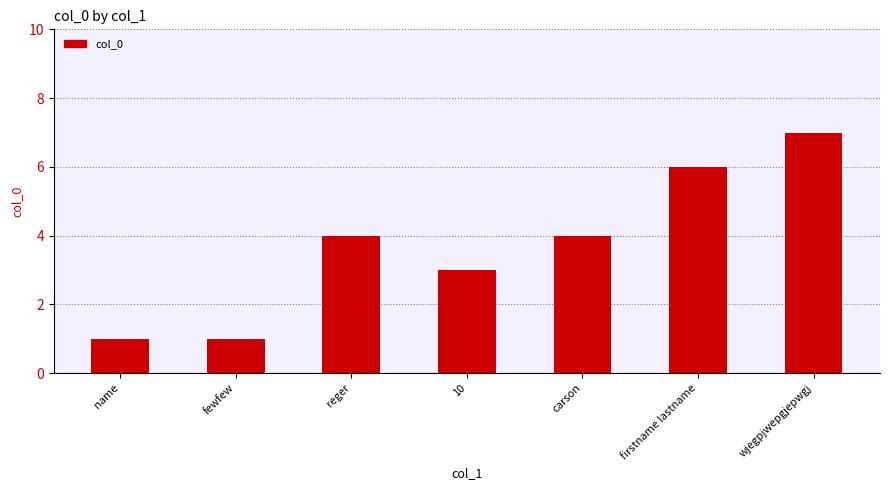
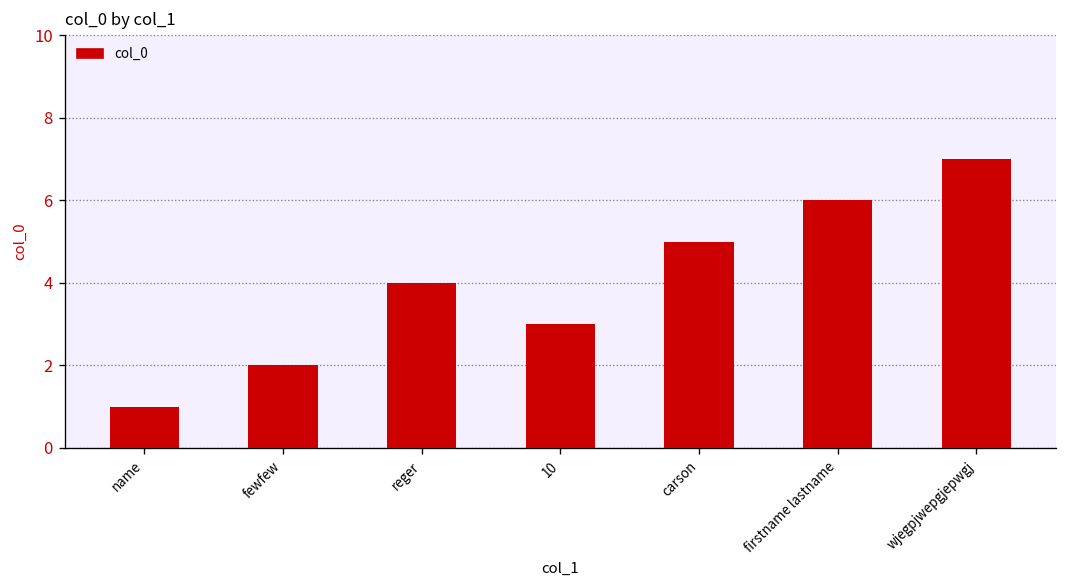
fewfew: 1 -> 2
carson: 4 -> 5
